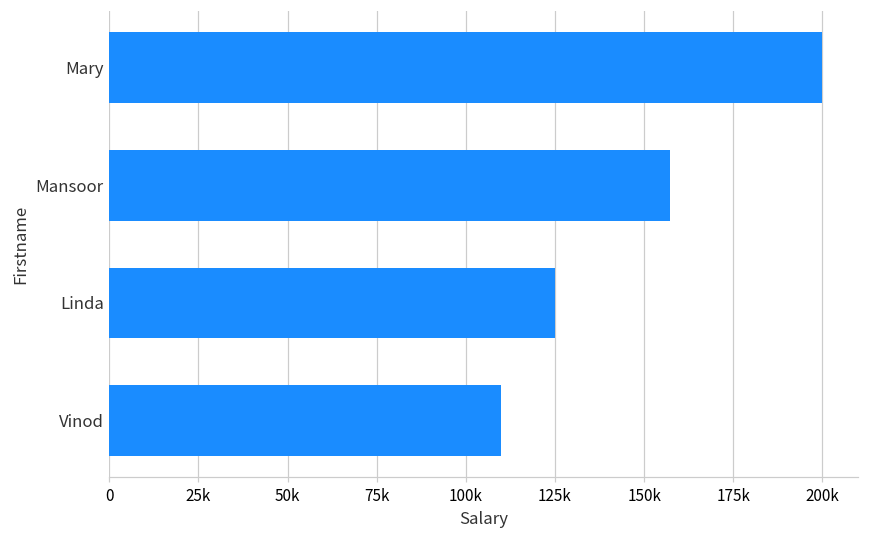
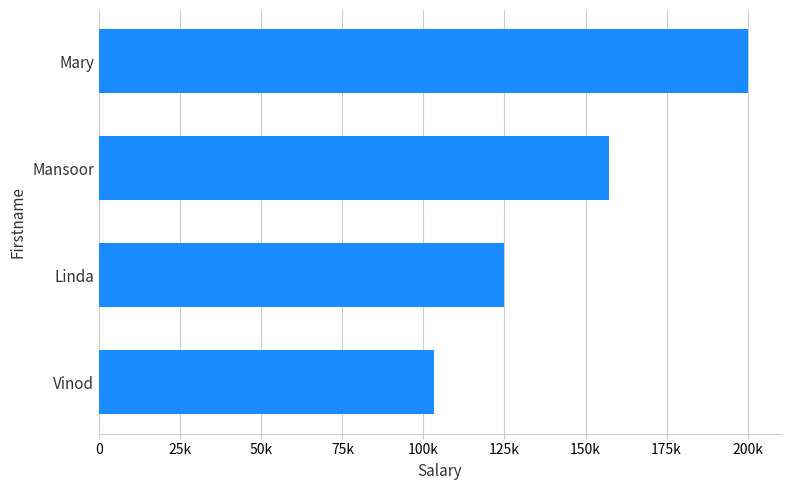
Vinod: 110000 -> 103000
